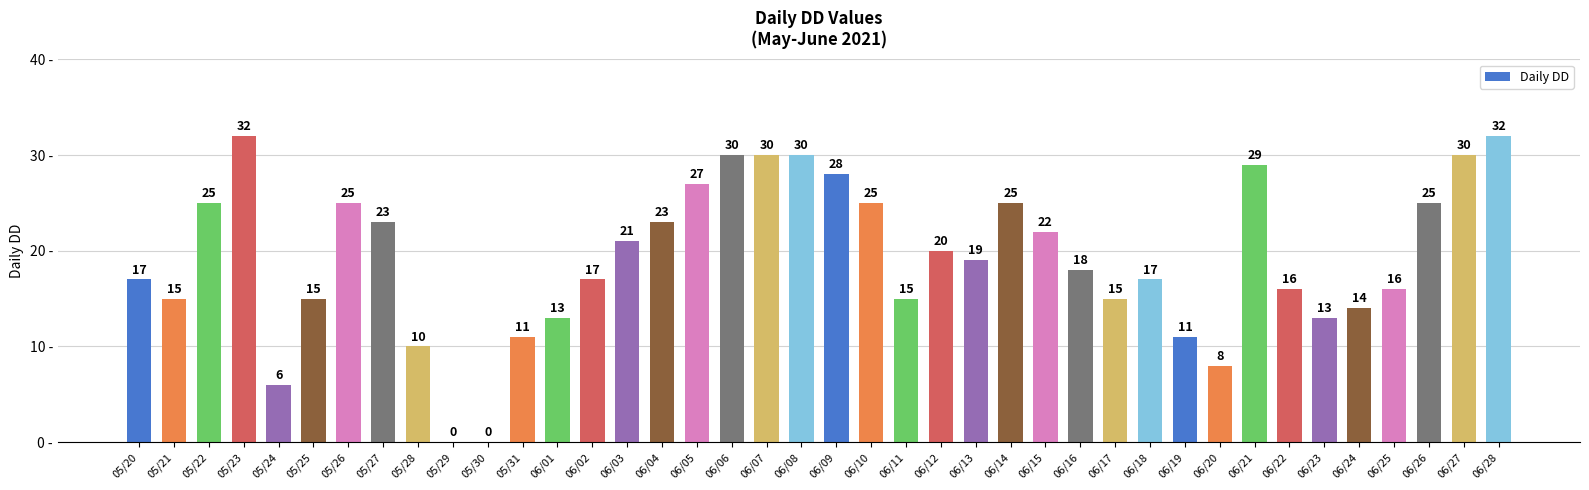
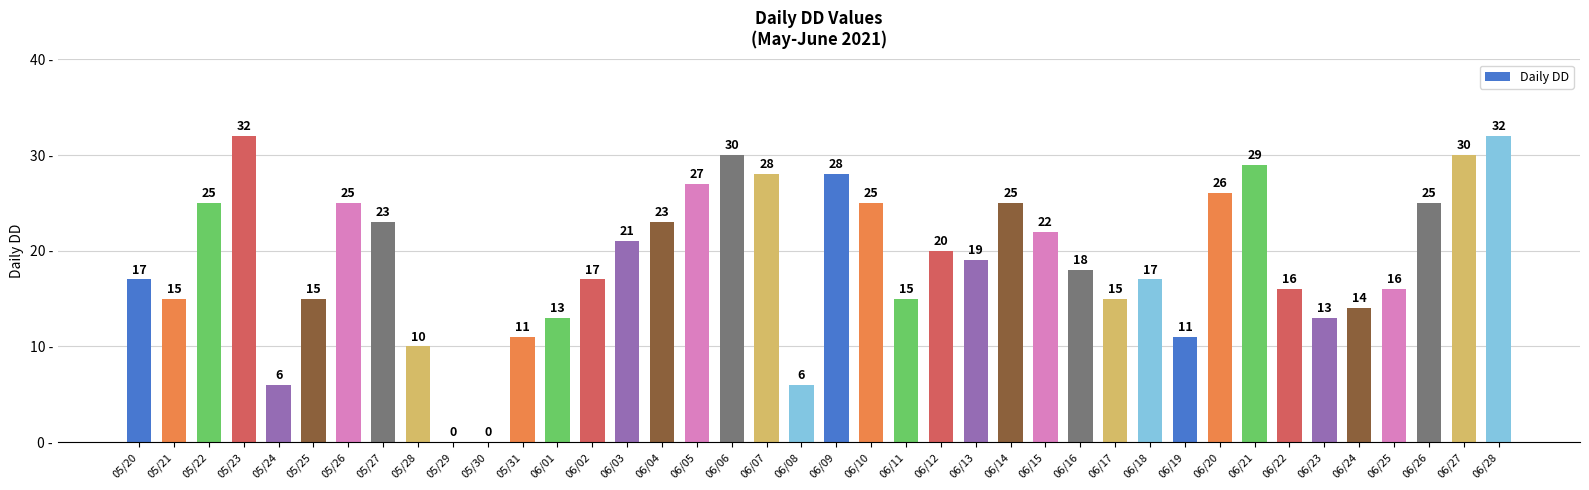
06/07: 30 -> 28
06/08: 30 -> 6
06/20: 8 -> 26
